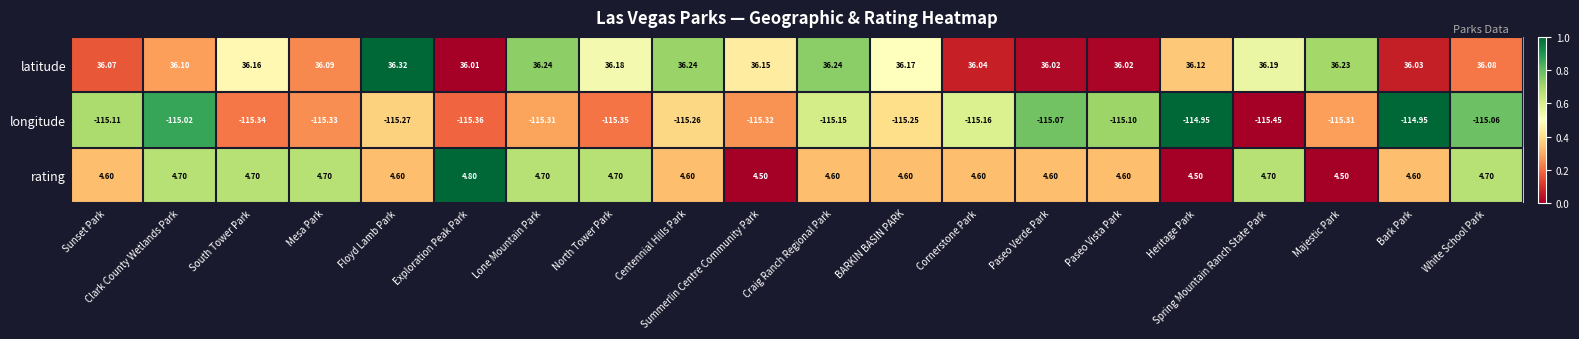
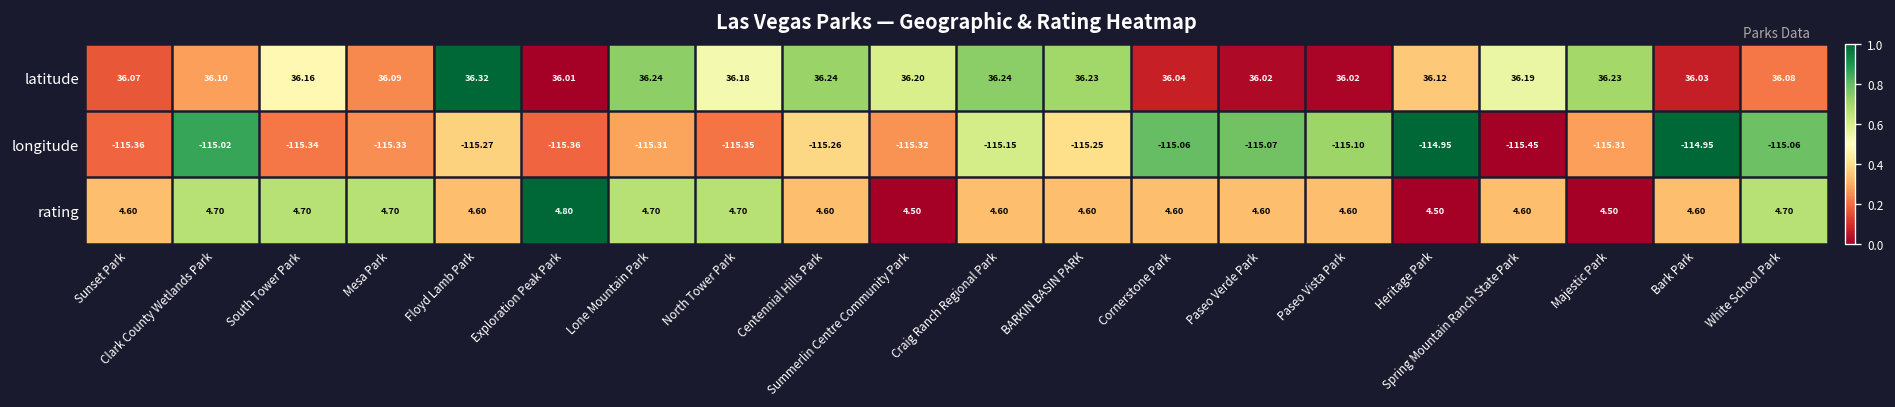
latitude, Summerlin Centre Community Park: 36.15 -> 36.20
latitude, BARKIN BASIN PARK: 36.17 -> 36.23
longitude, Sunset Park: -115.11 -> -115.36
longitude, Cornerstone Park: -115.16 -> -115.06
rating, Spring Mountain Ranch State Park: 4.70 -> 4.60
